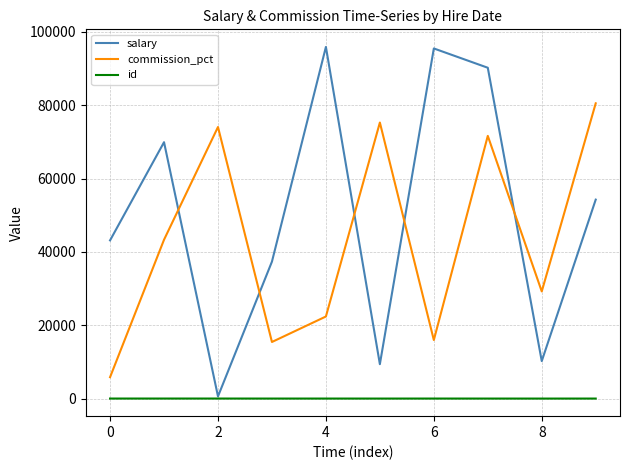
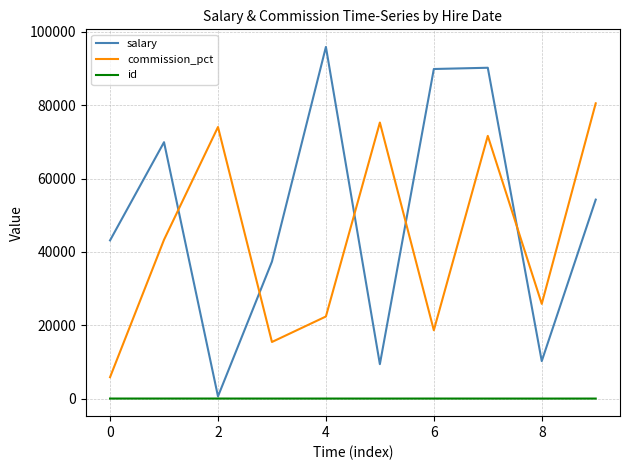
salary, 6: 95000 -> 90000
commission_pct, 6: 16000 -> 19000
commission_pct, 8: 29000 -> 26000
